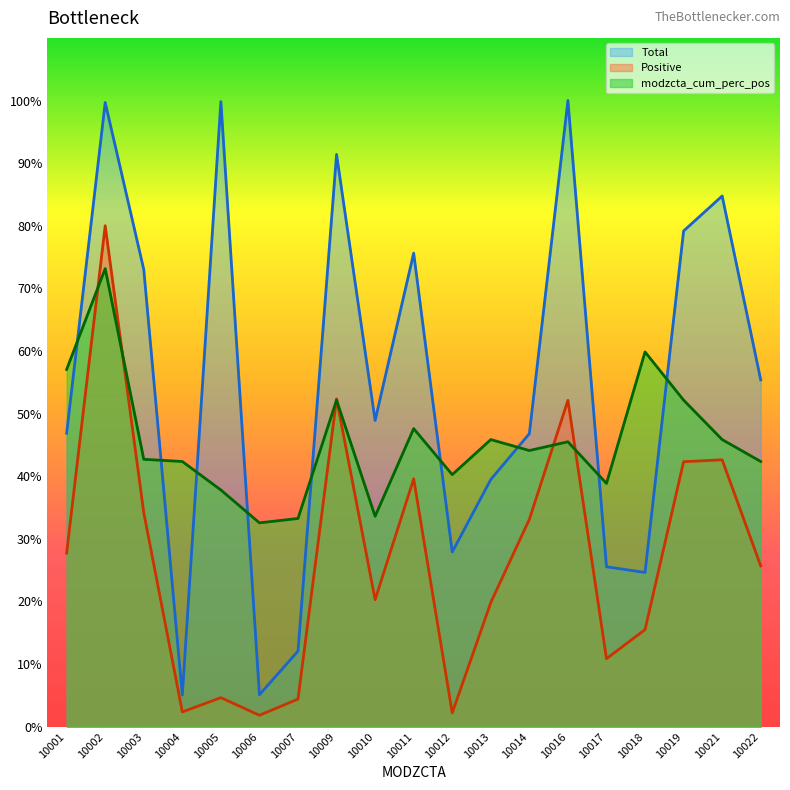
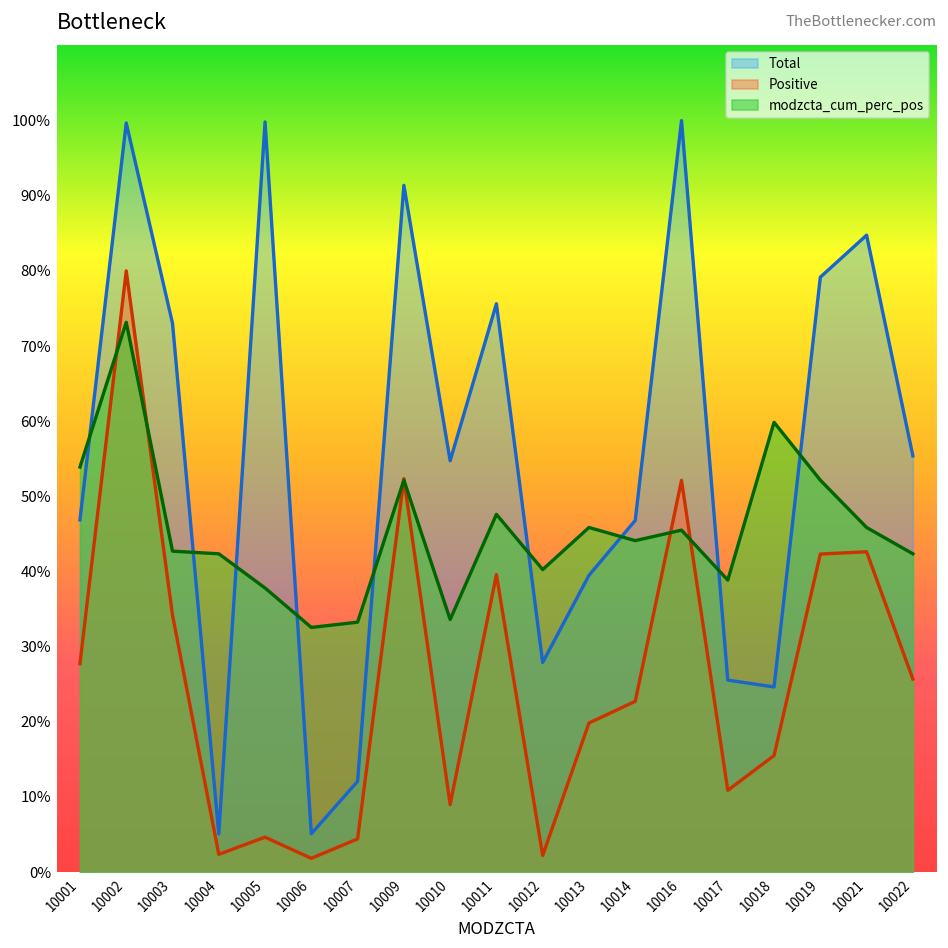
modzcta_cum_perc_pos, 10001: 57% -> 54%
Total, 10010: 49% -> 55%
Positive, 10010: 20% -> 9%
Positive, 10014: 33% -> 23%
